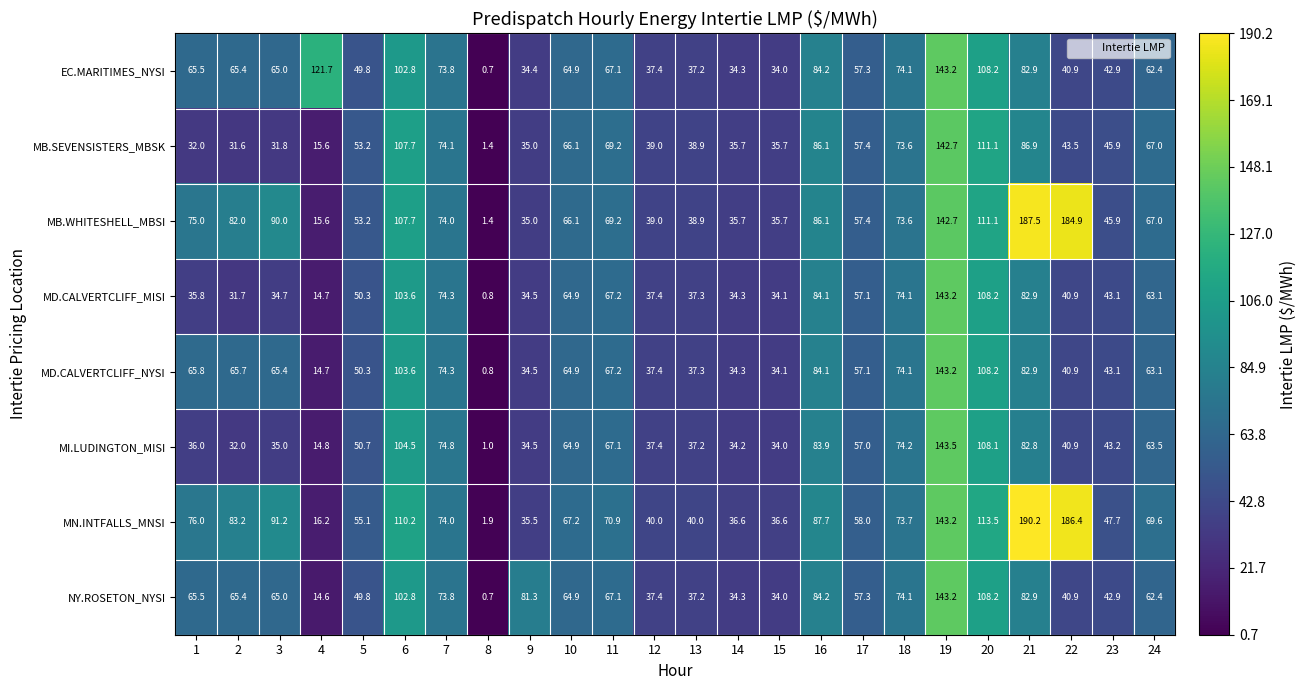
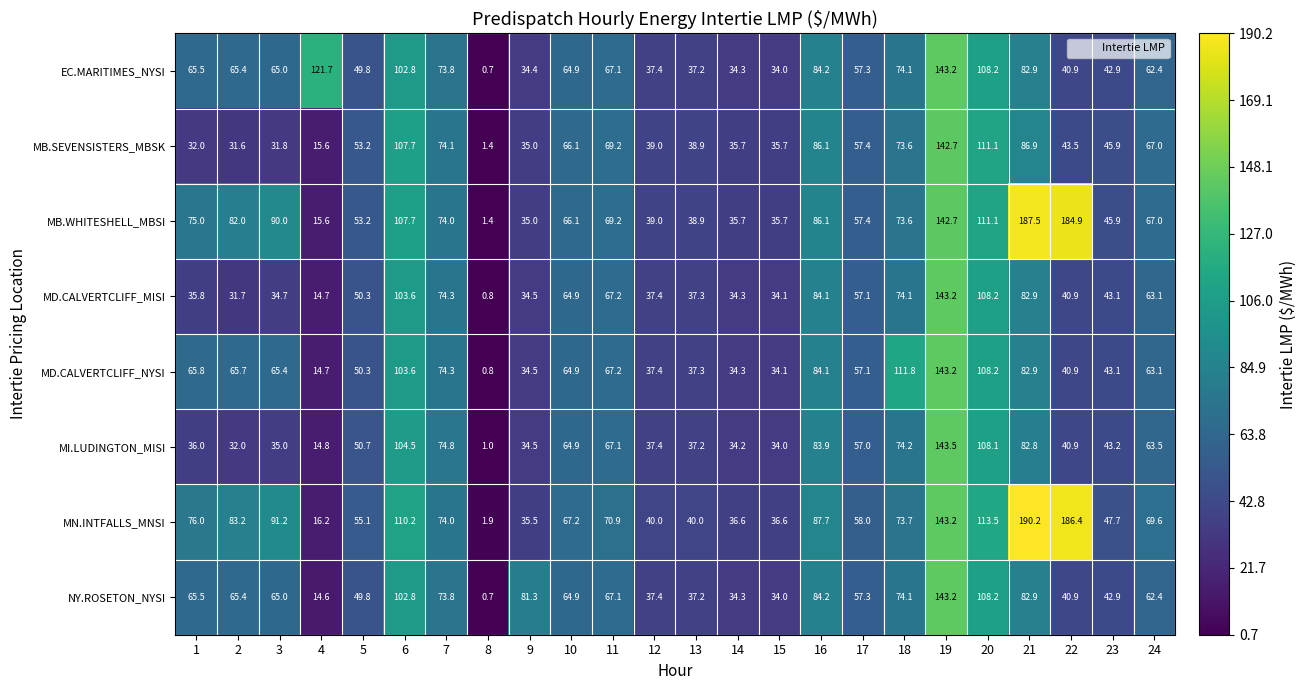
MD.CALVERTCLIFF_NYSI, 18: 74.1 -> 111.8
